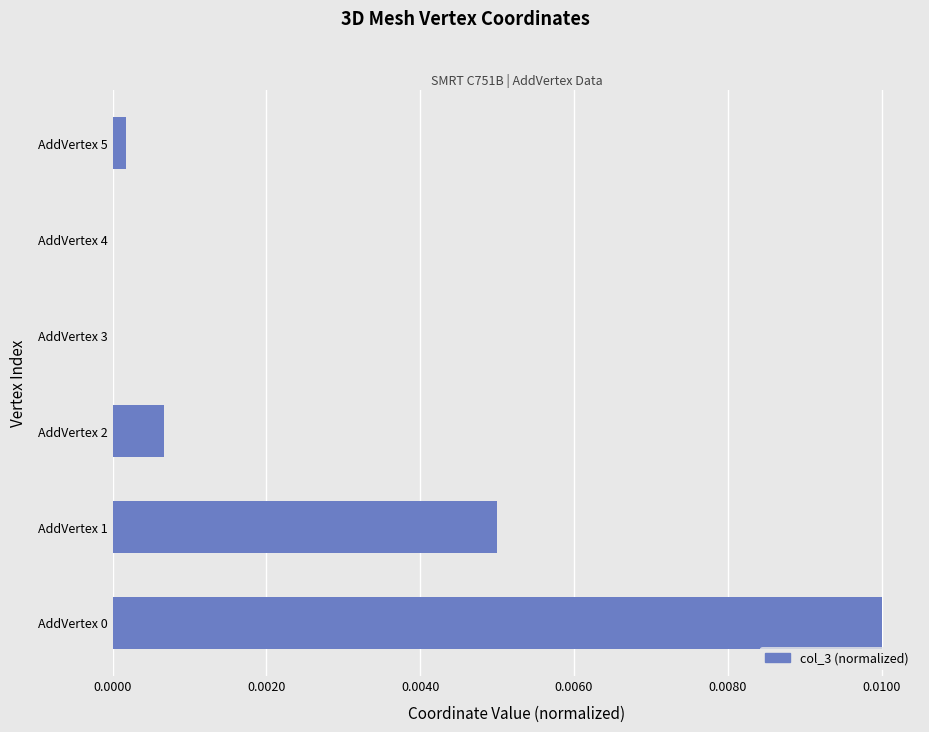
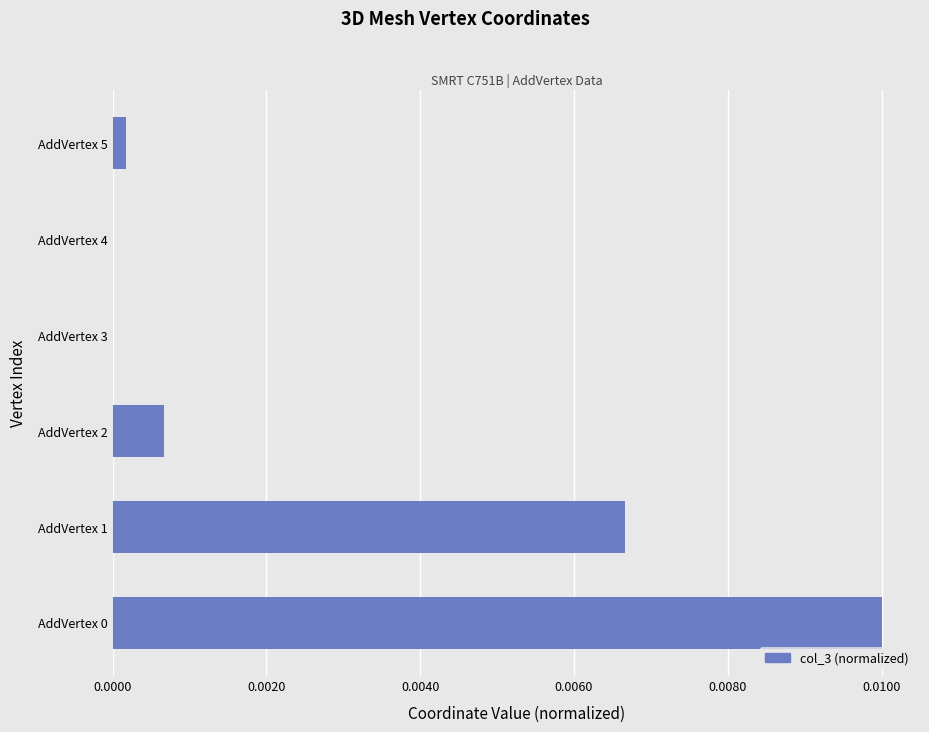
AddVertex 1: 0.0050 -> 0.0067
